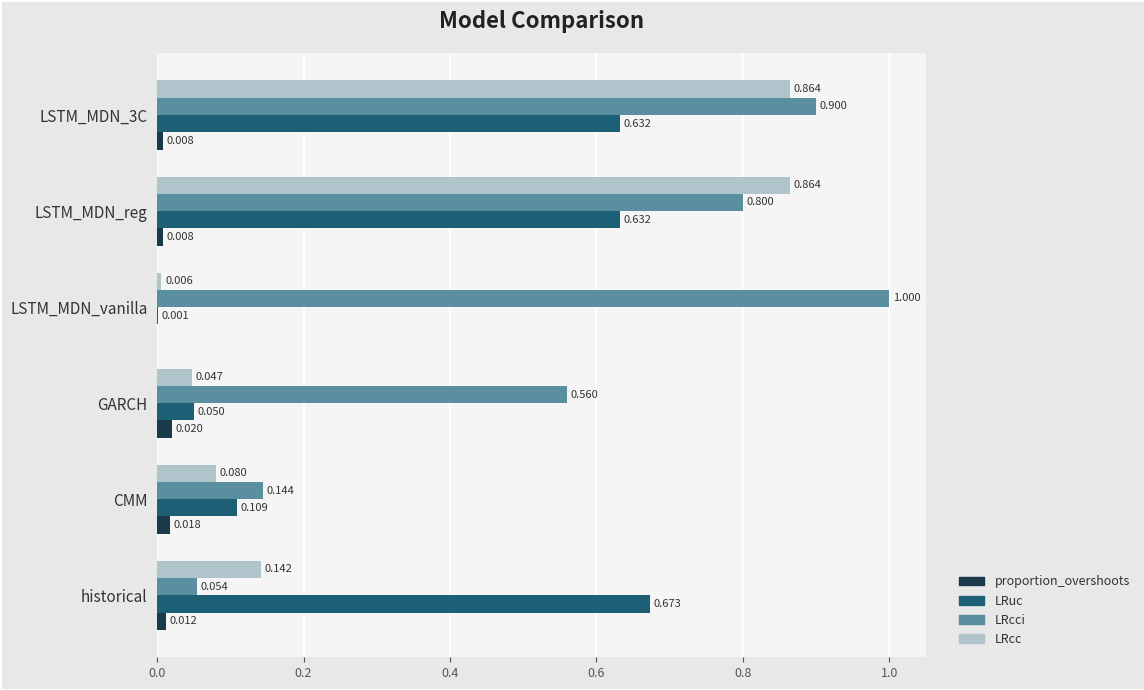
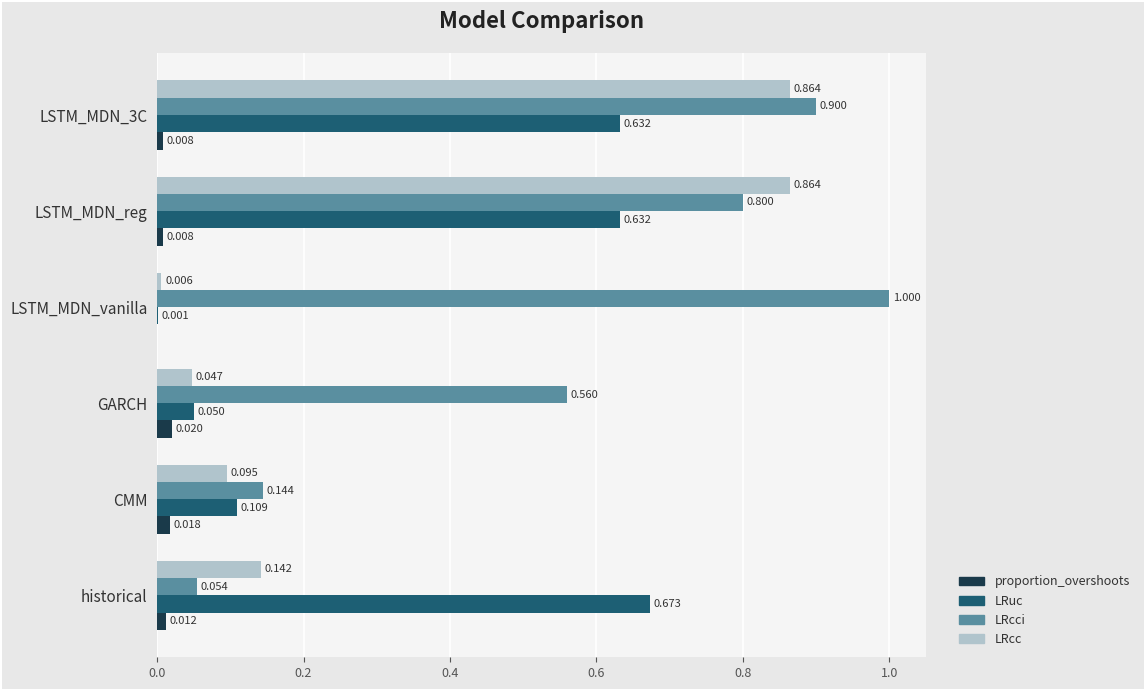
LRcc, CMM: 0.080 -> 0.095
